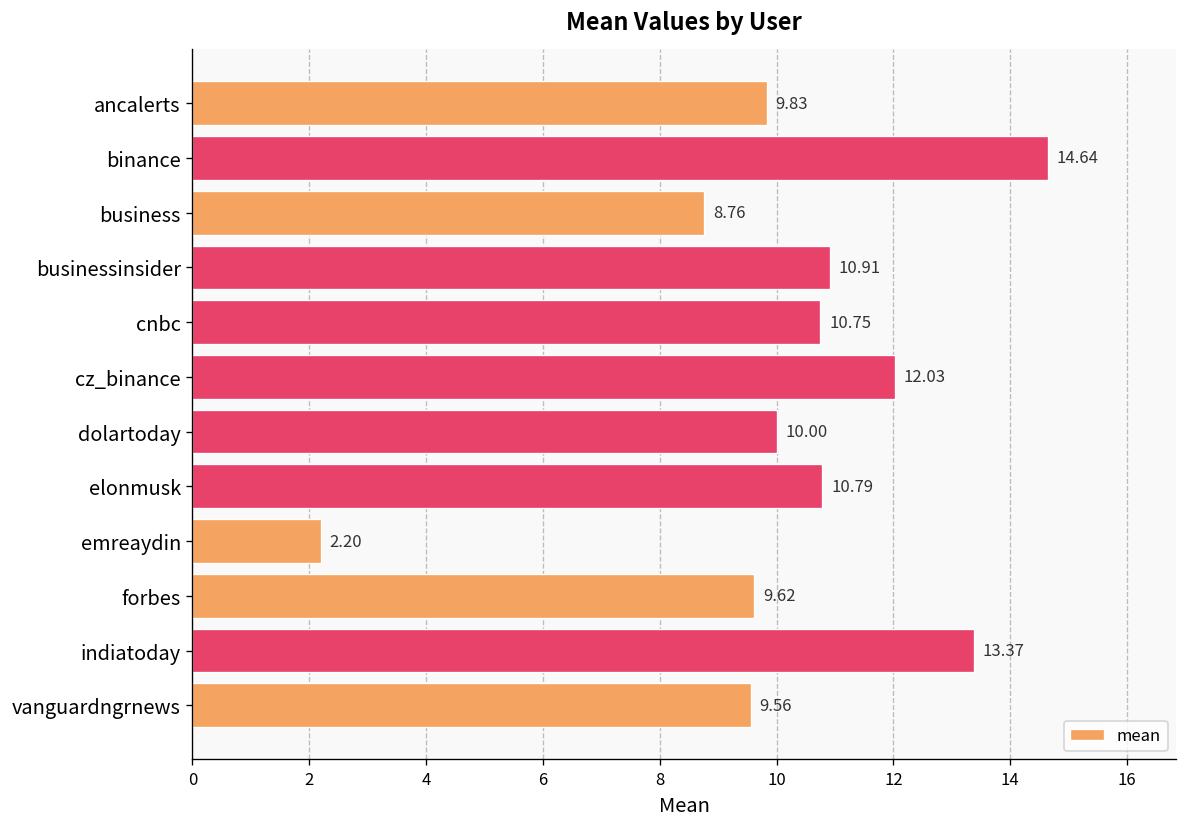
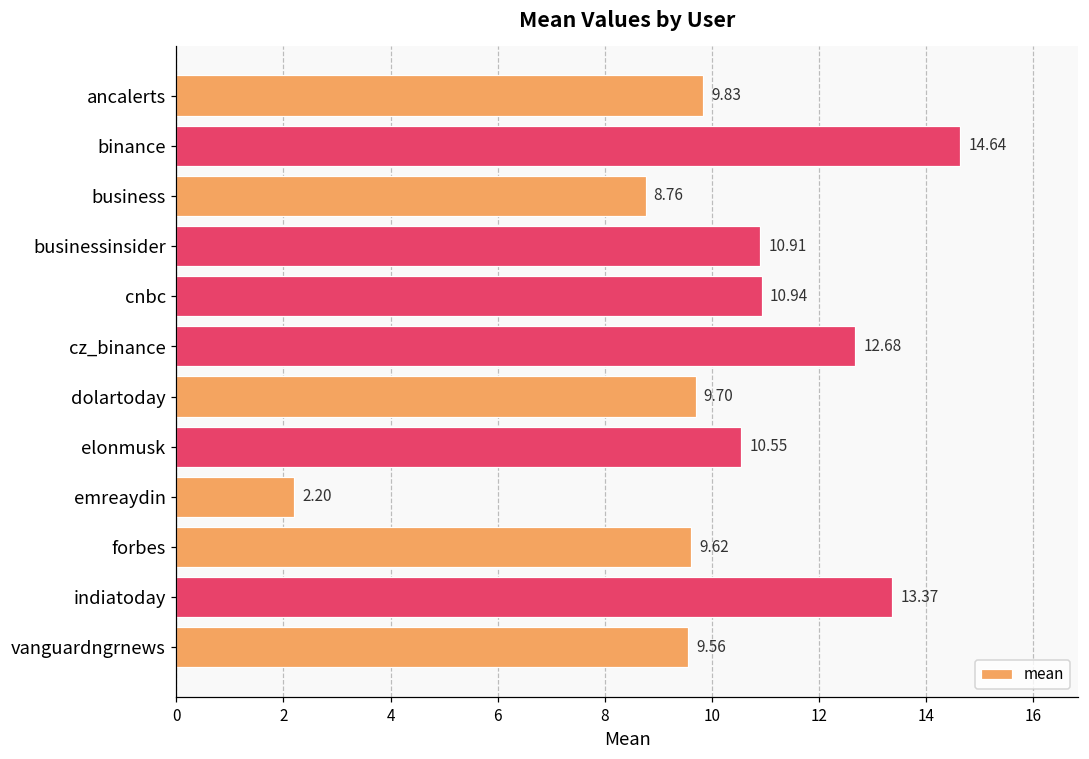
cnbc: 10.75 -> 10.94
cz_binance: 12.03 -> 12.68
dolartoday: 10.00 -> 9.70
elonmusk: 10.79 -> 10.55
